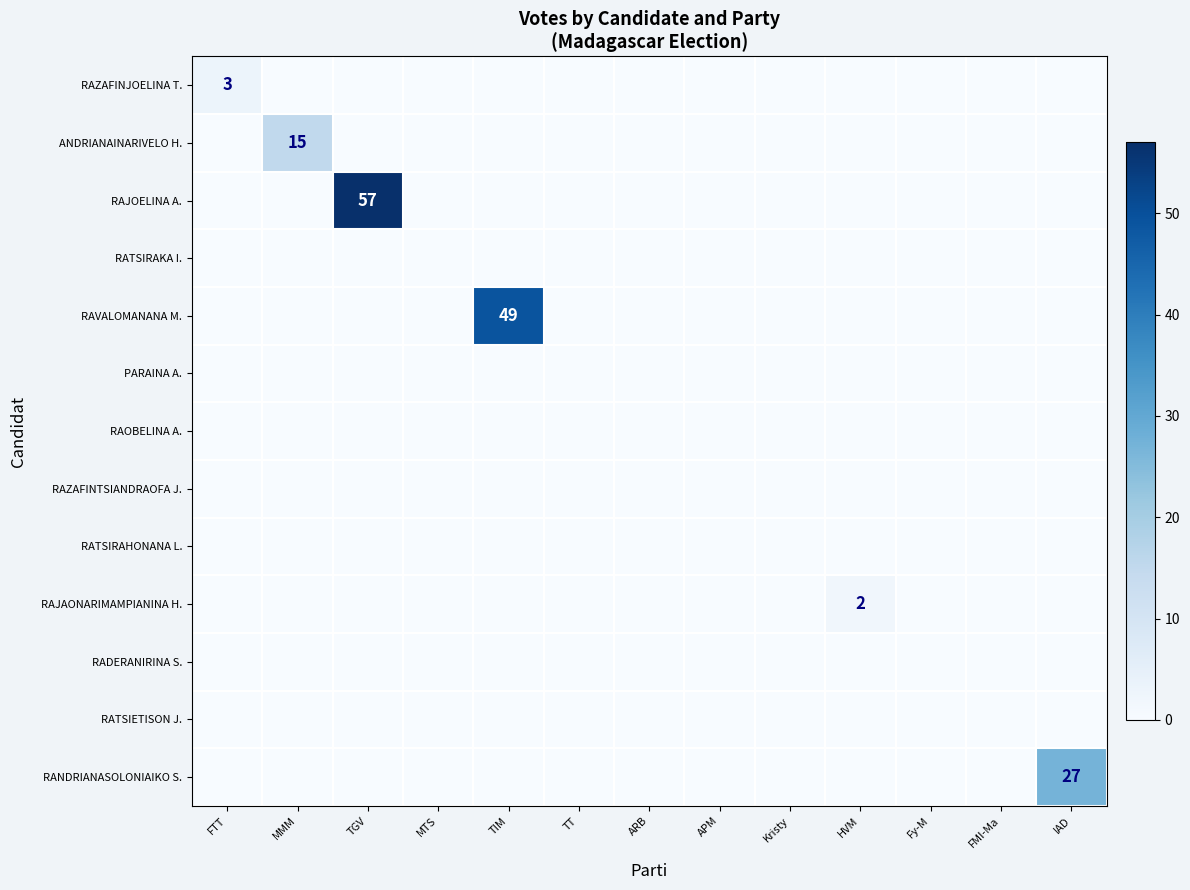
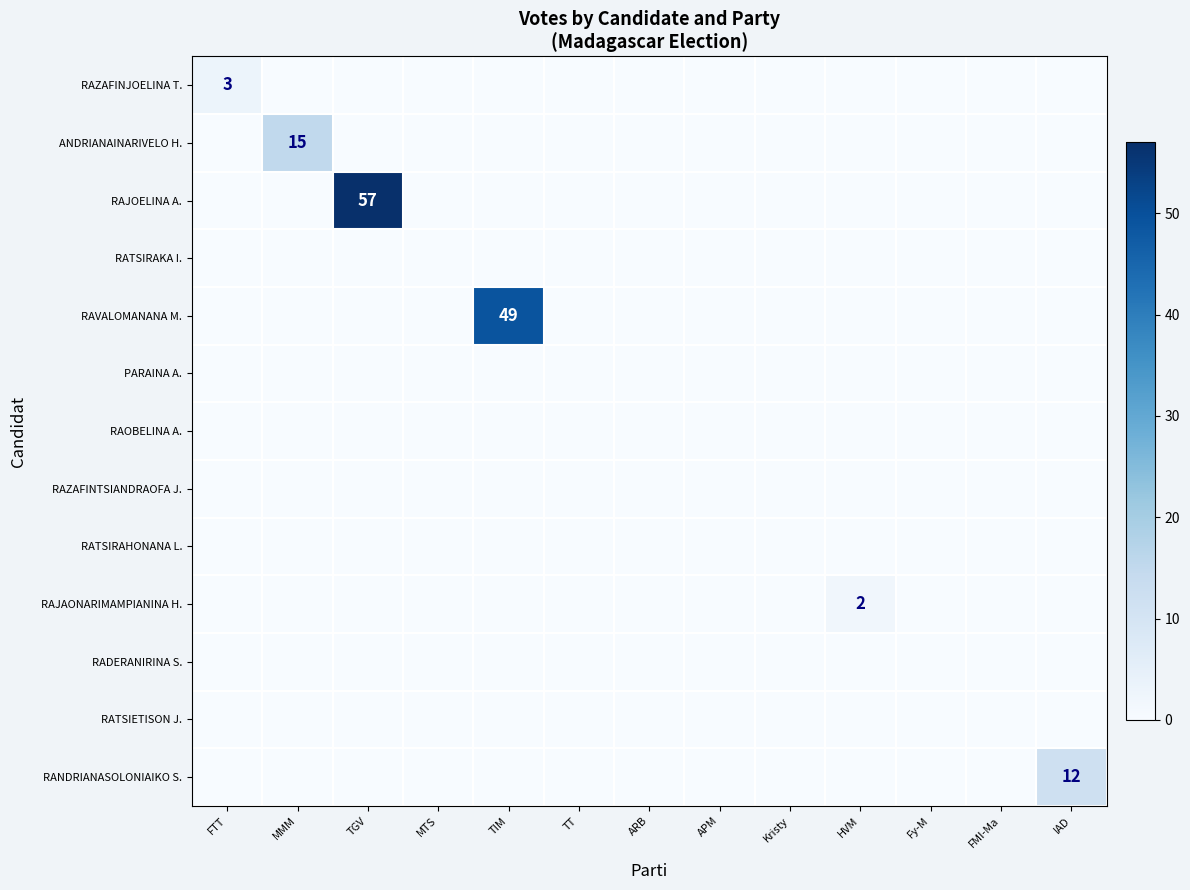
RANDRIANASOLONIAIKO S., IAD: 27 -> 12
